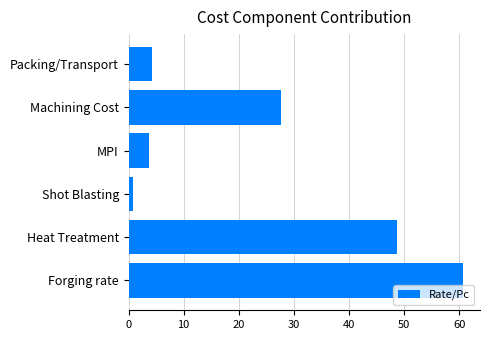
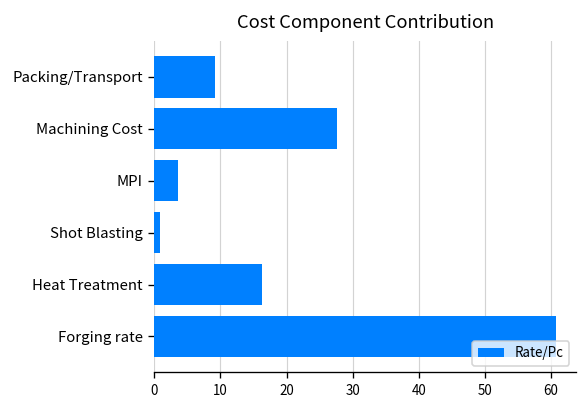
Packing/Transport: 4 -> 9
Heat Treatment: 49 -> 16
